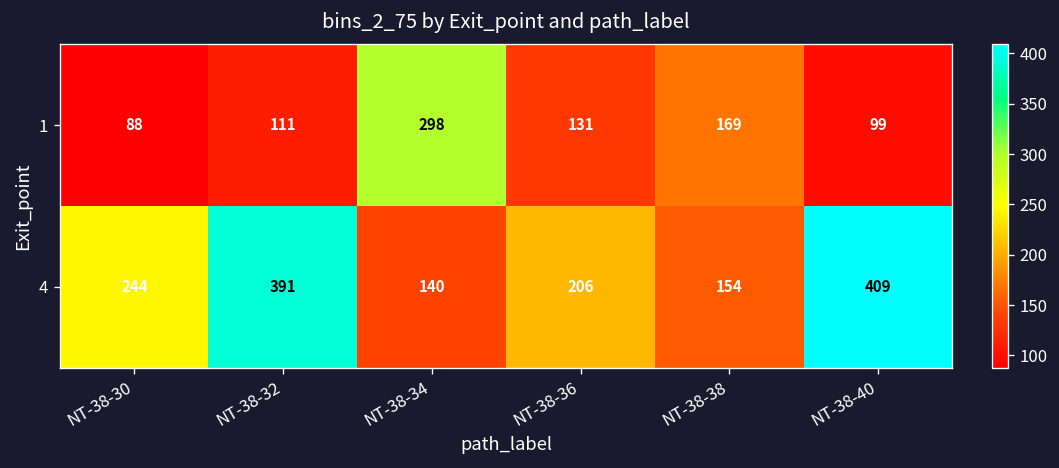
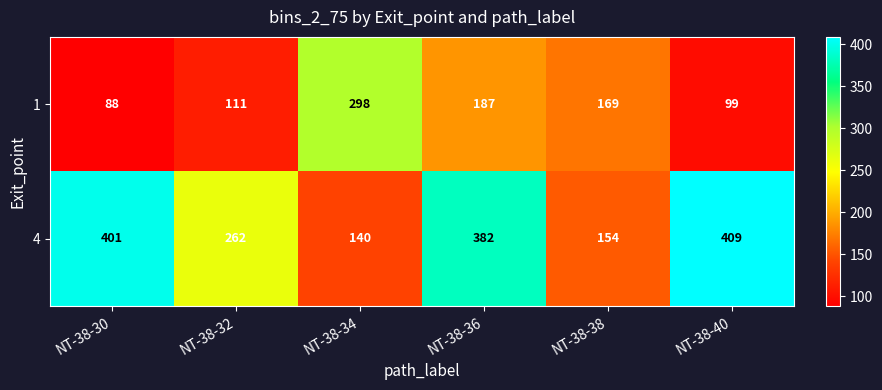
1, NT-38-36: 131 -> 187
4, NT-38-30: 244 -> 401
4, NT-38-32: 391 -> 262
4, NT-38-36: 206 -> 382
